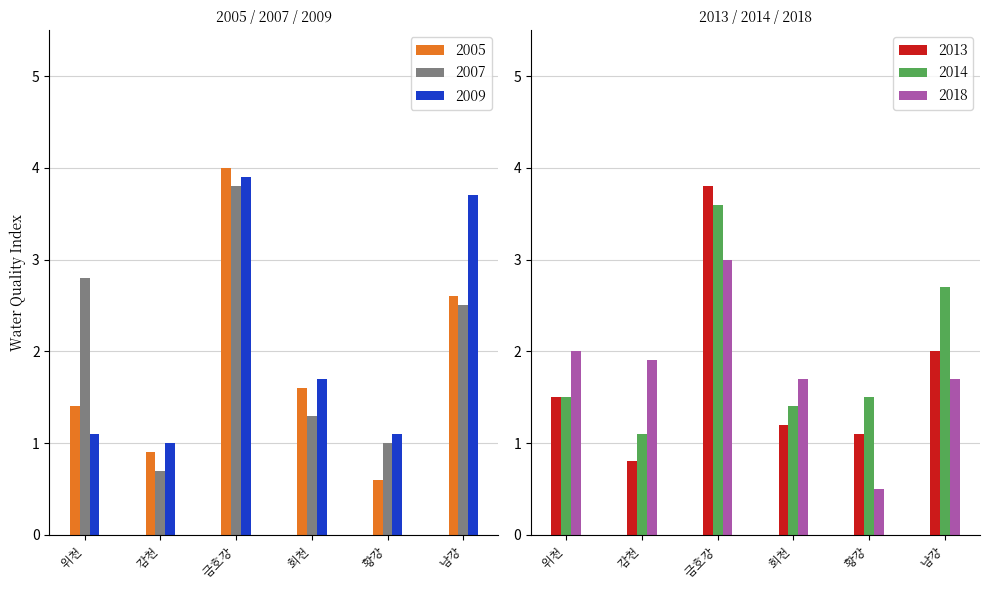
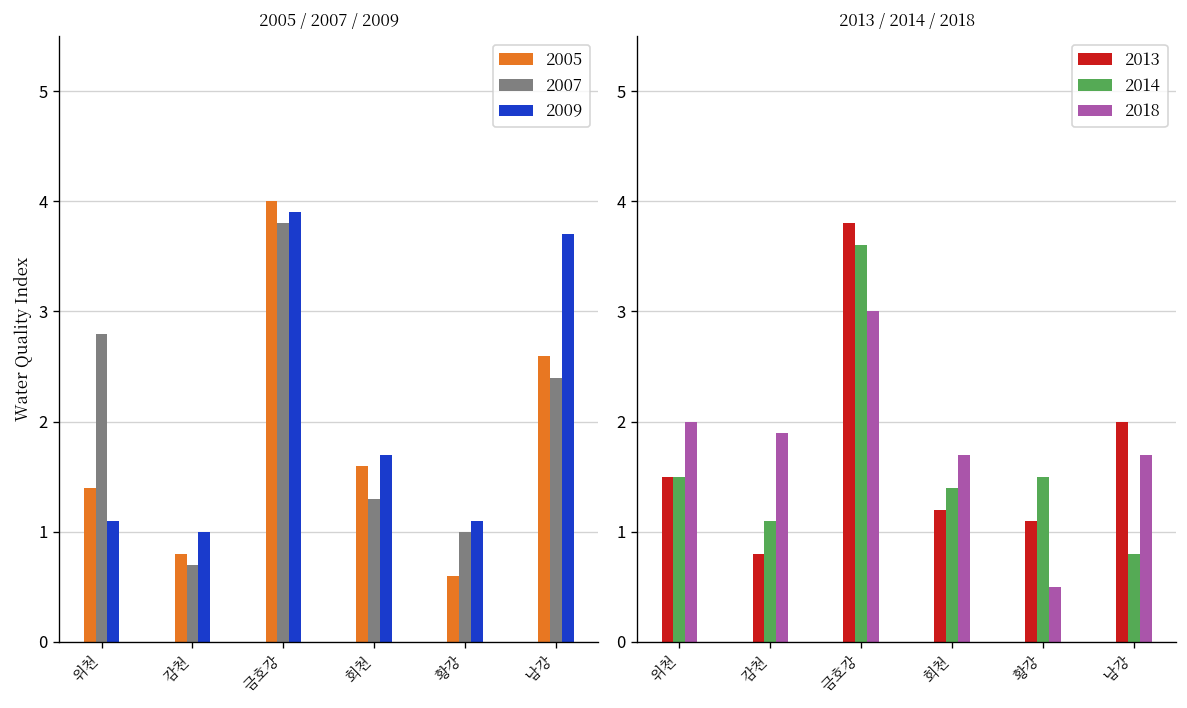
2005 / 2007 / 2009, 2005, 감천: 0.9 -> 0.8
2005 / 2007 / 2009, 2007, 남강: 2.5 -> 2.4
2013 / 2014 / 2018, 2014, 남강: 2.7 -> 0.8
